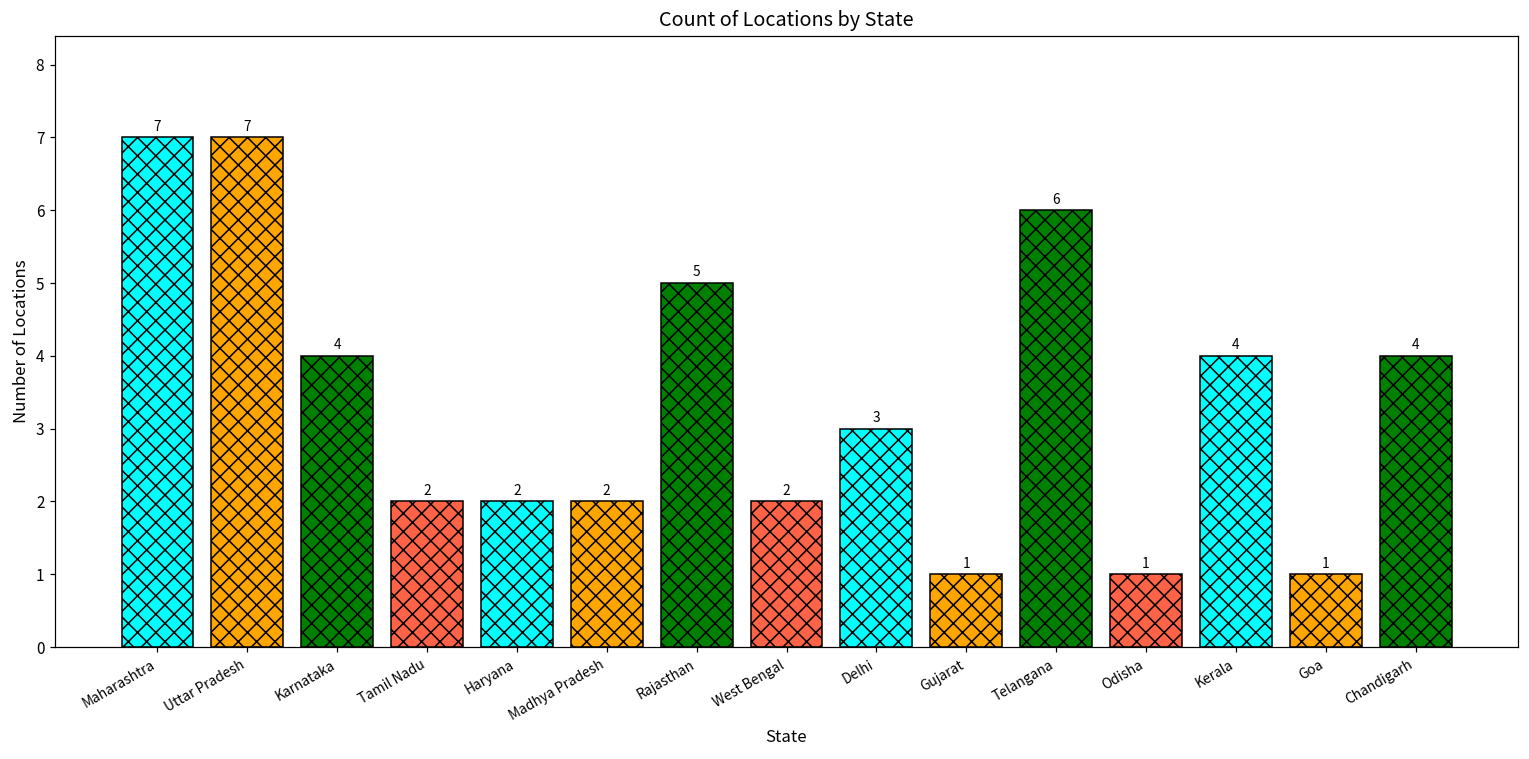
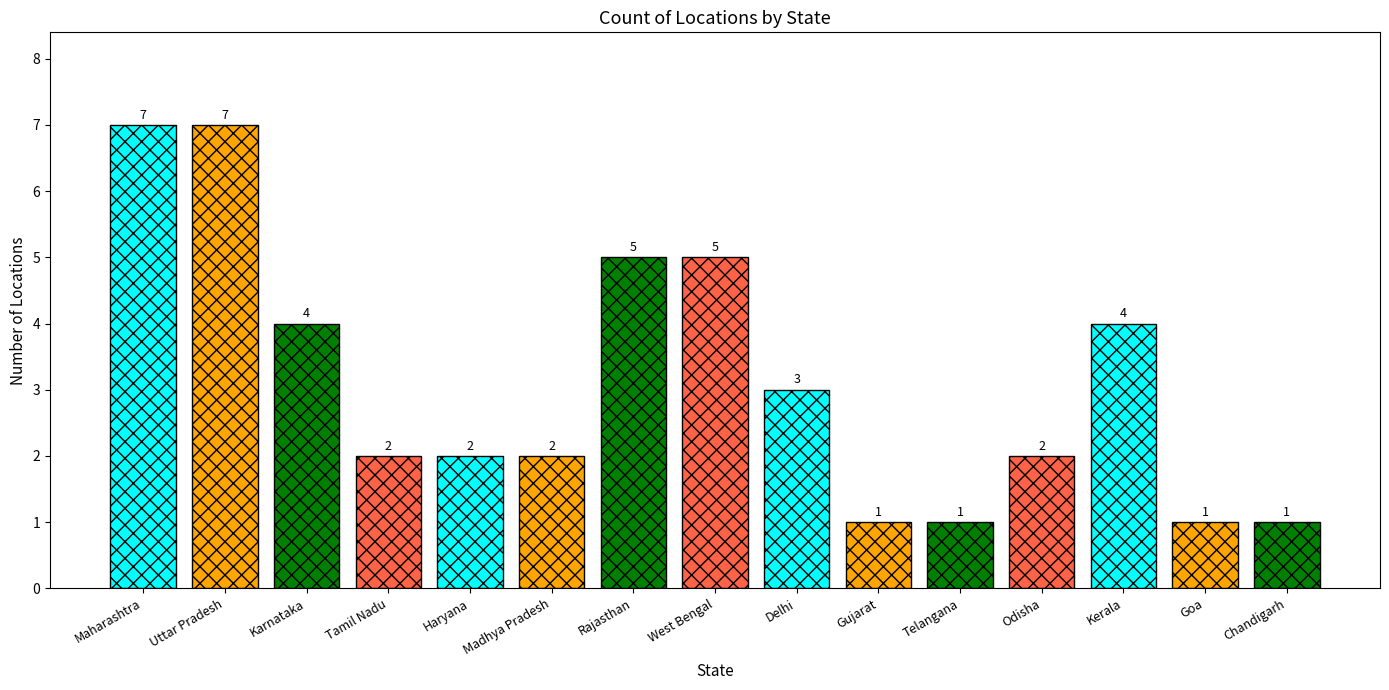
West Bengal: 2 -> 5
Telangana: 6 -> 1
Odisha: 1 -> 2
Chandigarh: 4 -> 1
